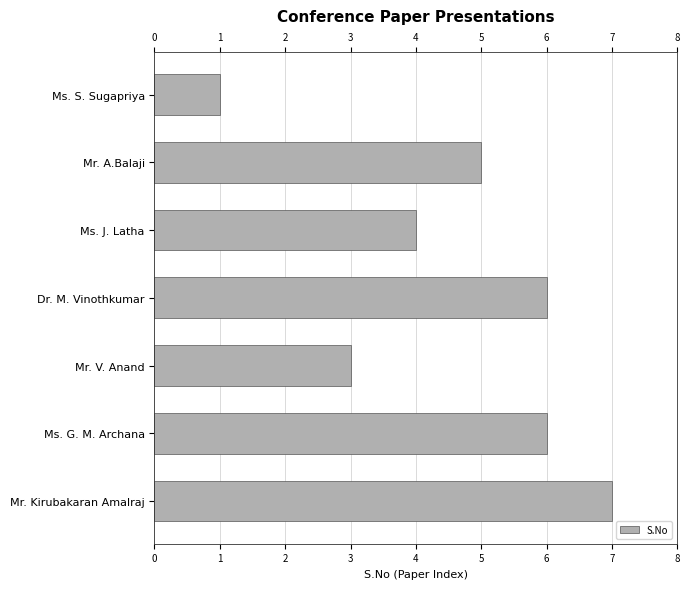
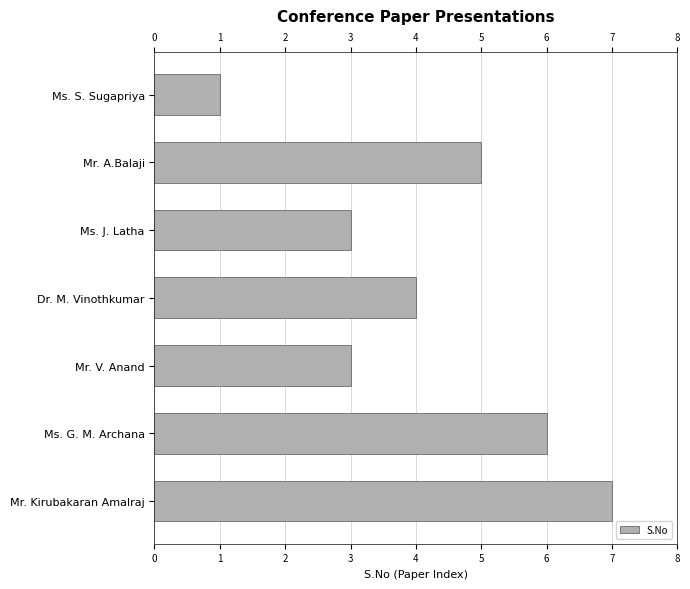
Ms. J. Latha: 4 -> 3
Dr. M. Vinothkumar: 6 -> 4
